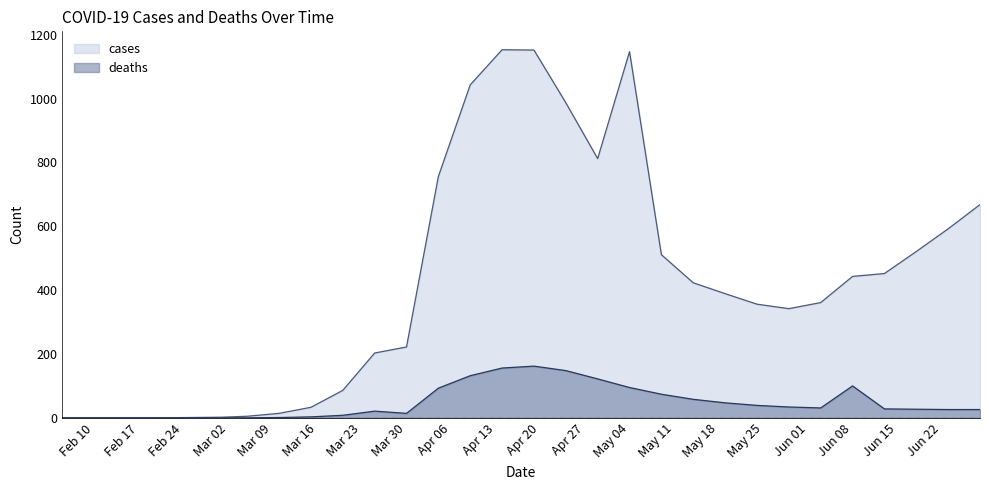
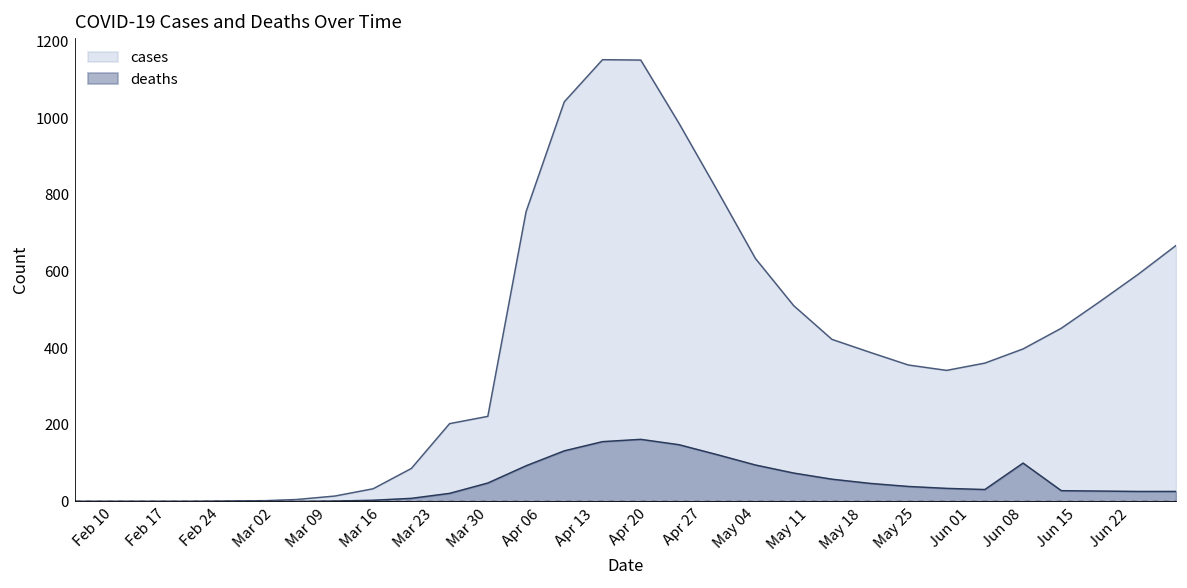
deaths, Mar 30: 10 -> 50
cases, May 04: 1150 -> 630
cases, Jun 08: 440 -> 400
